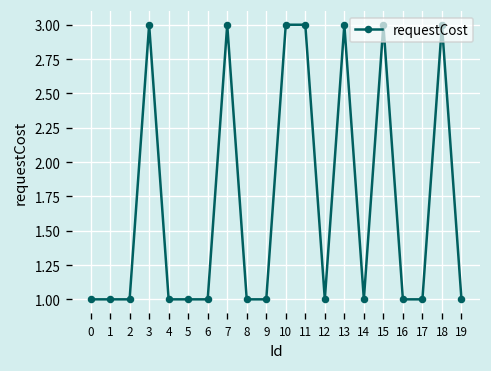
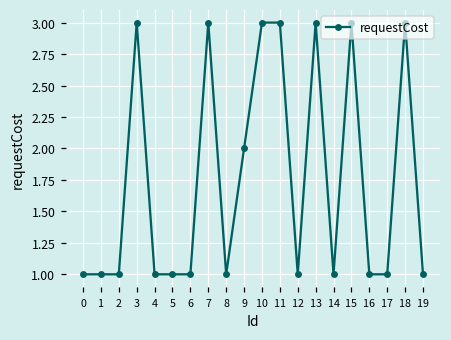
9: 1 -> 2
